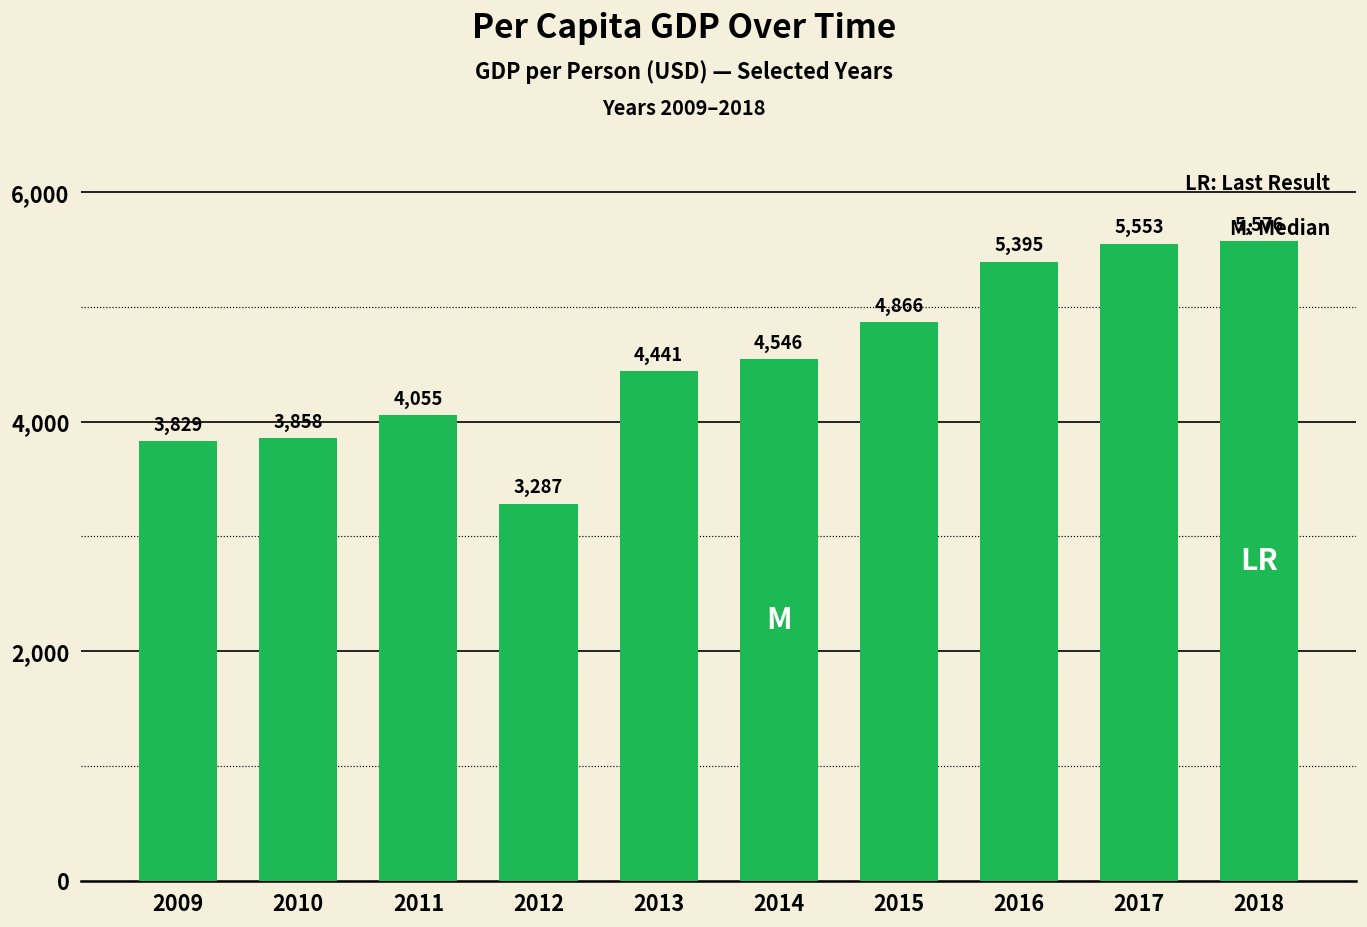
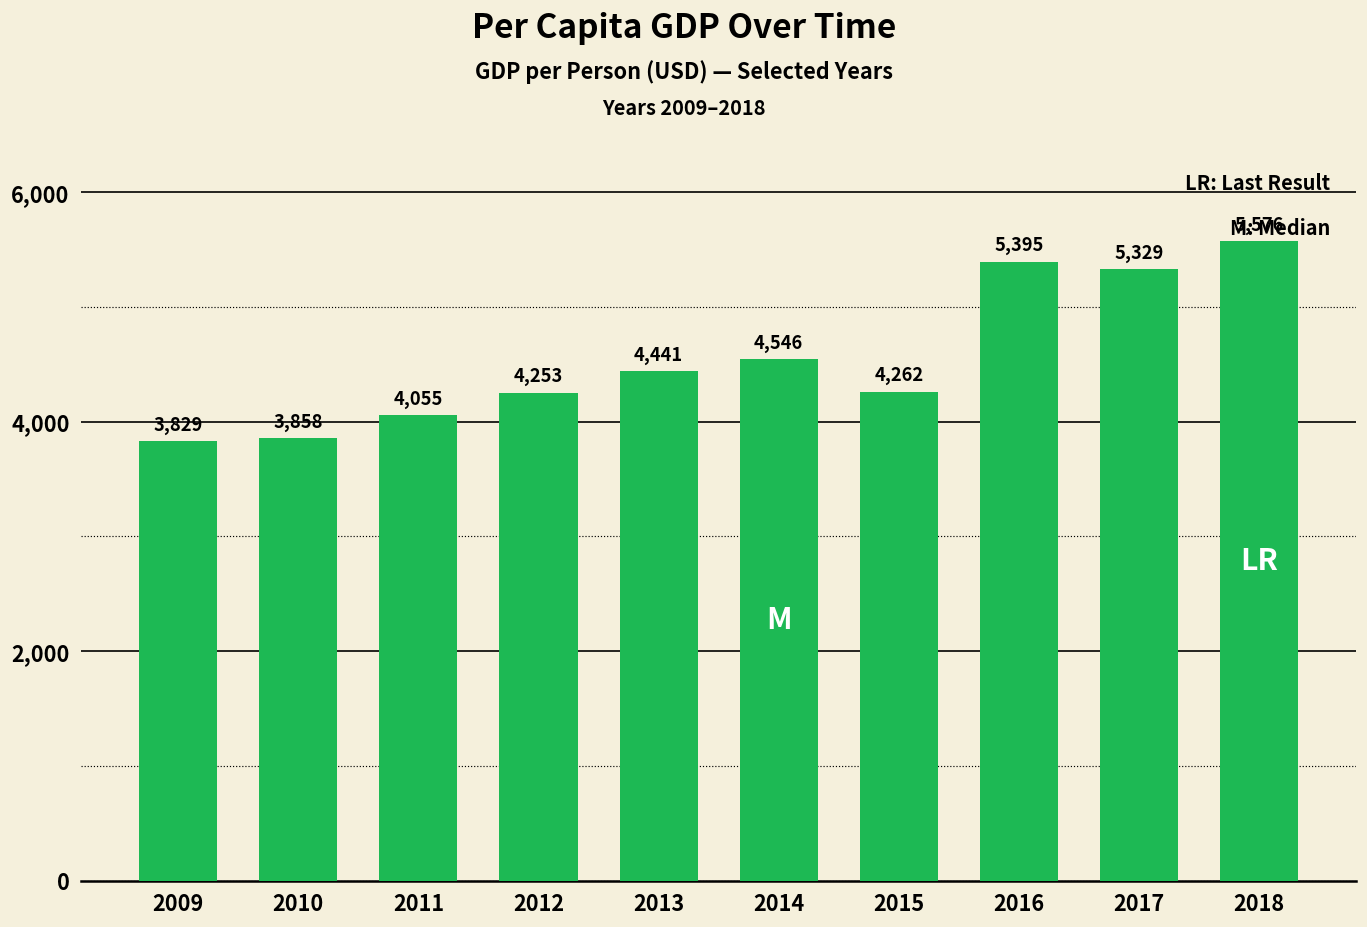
2012: 3,287 -> 4,253
2015: 4,866 -> 4,262
2017: 5,553 -> 5,329
